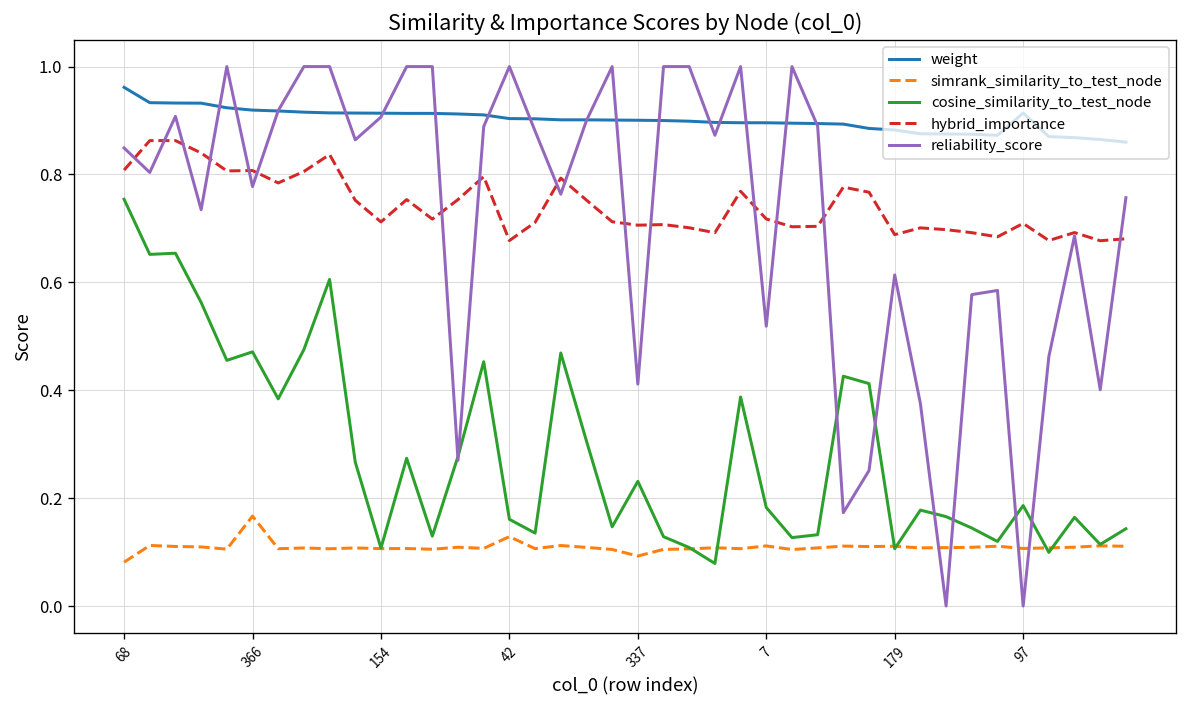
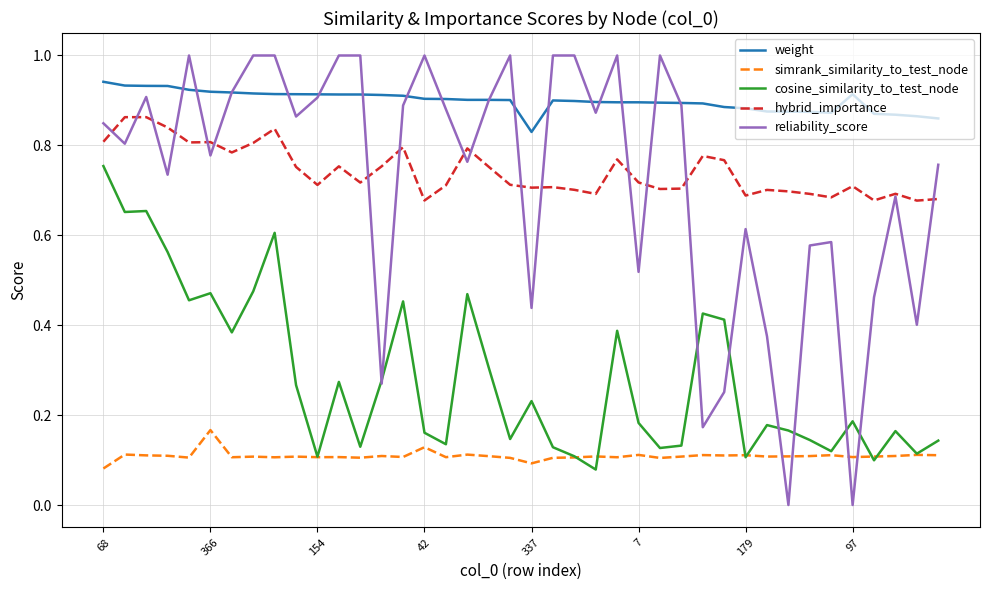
weight, 68: 0.96 -> 0.94
weight, 337: 0.90 -> 0.83
reliability_score, 337: 0.41 -> 0.44
